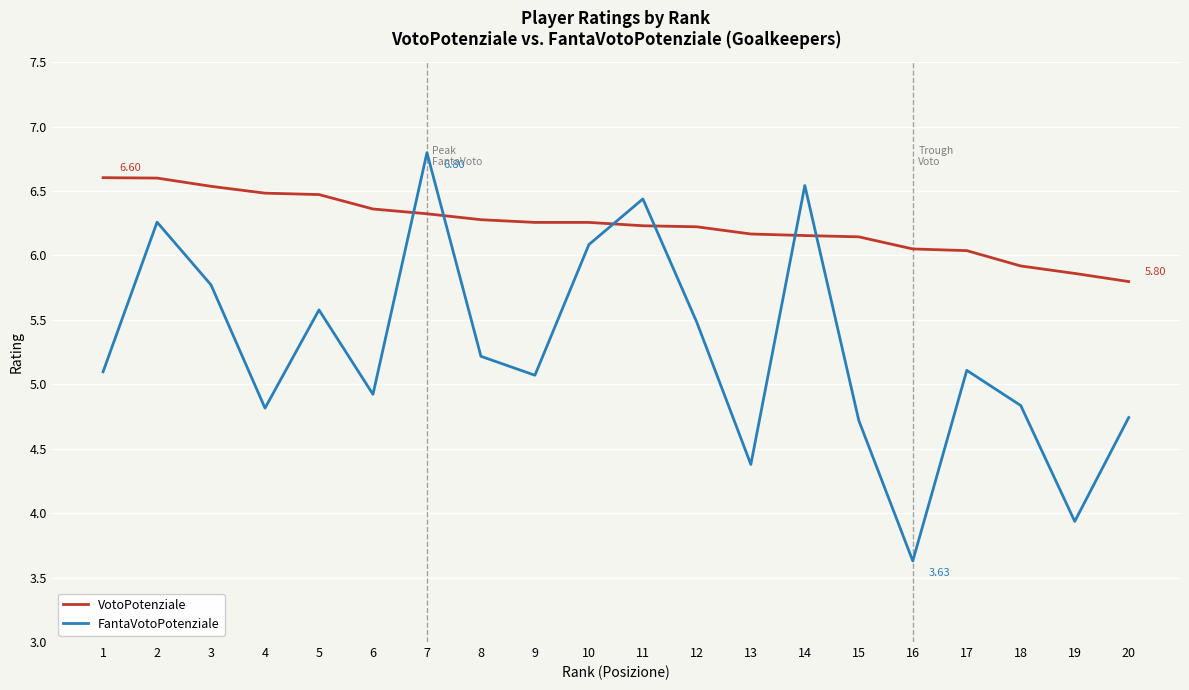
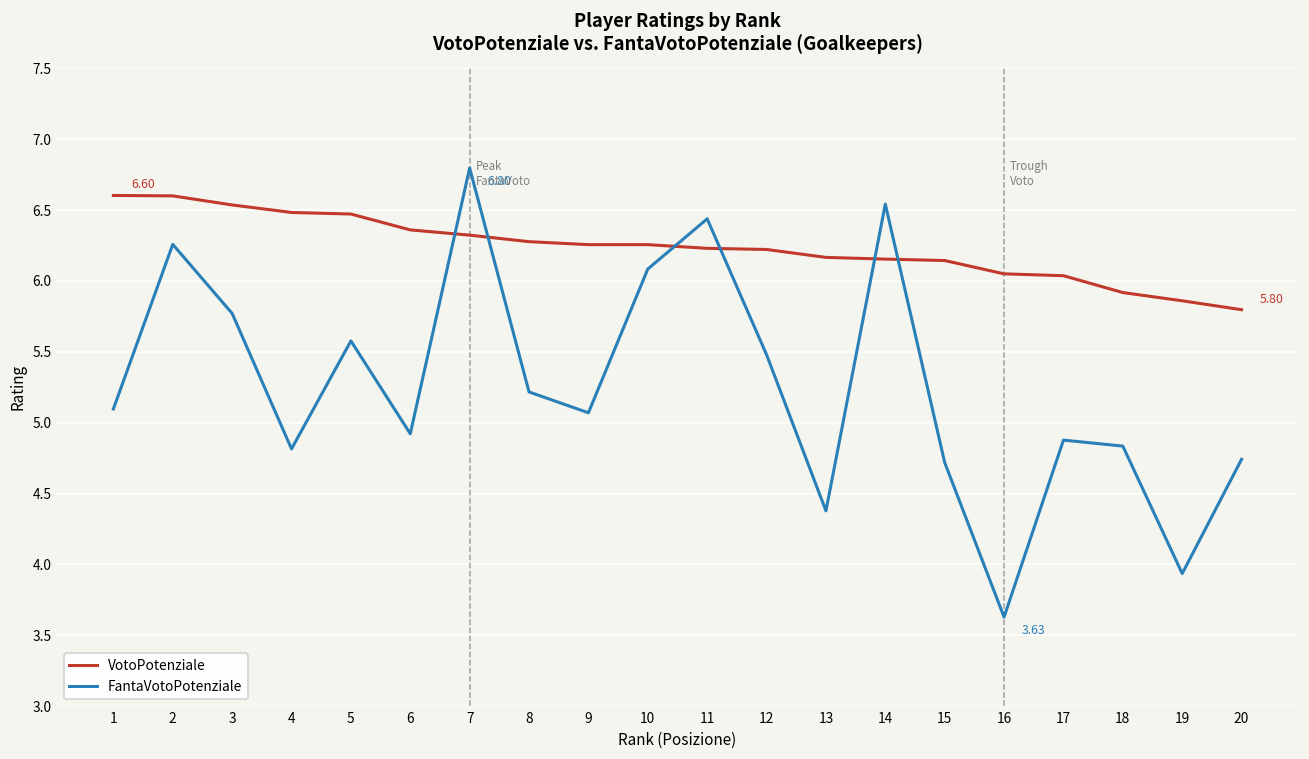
FantaVotoPotenziale, 17: 5.11 -> 4.88
